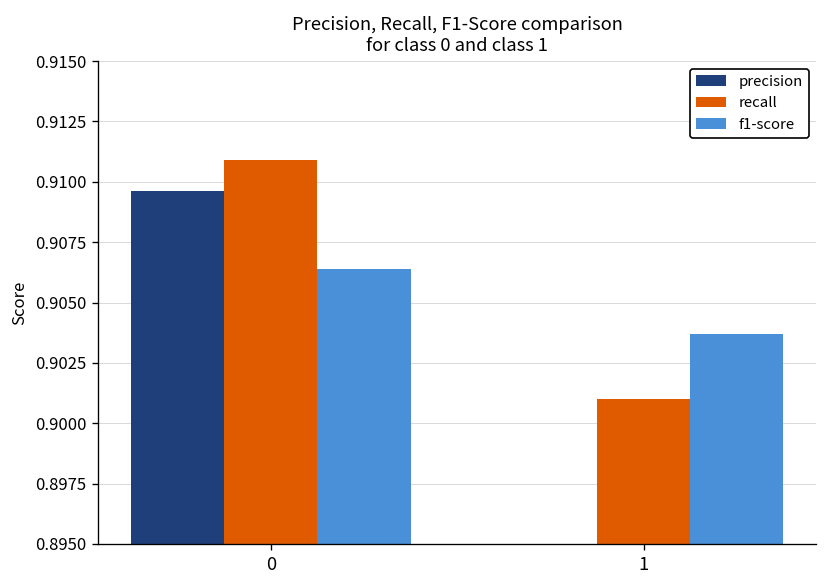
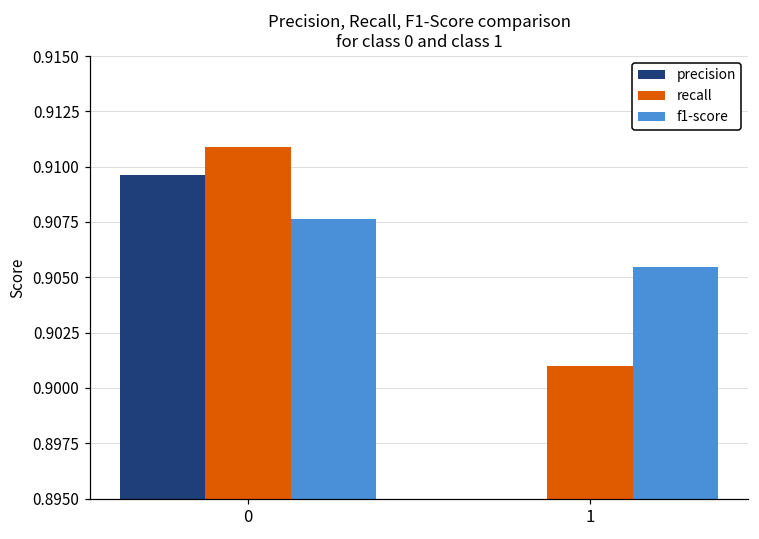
f1-score, 0: 0.9064 -> 0.9076
f1-score, 1: 0.9037 -> 0.9055
